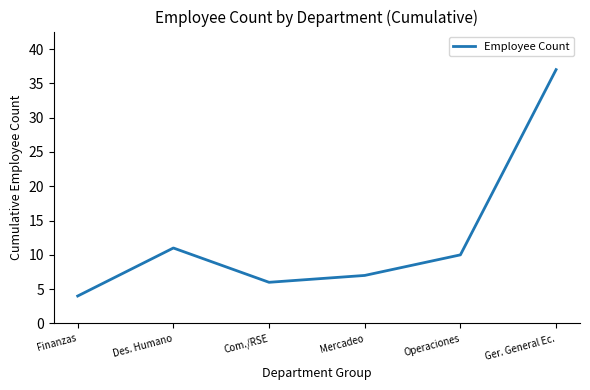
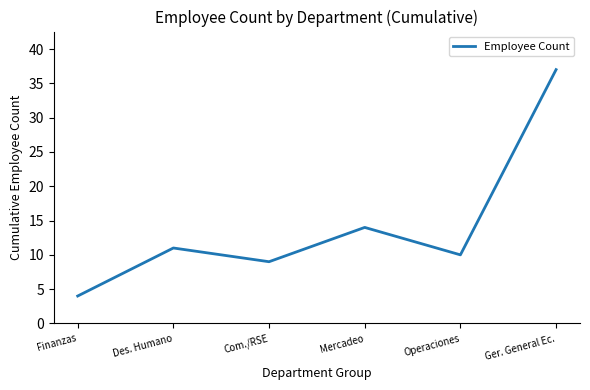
Com./RSE: 6 -> 9
Mercadeo: 7 -> 14
